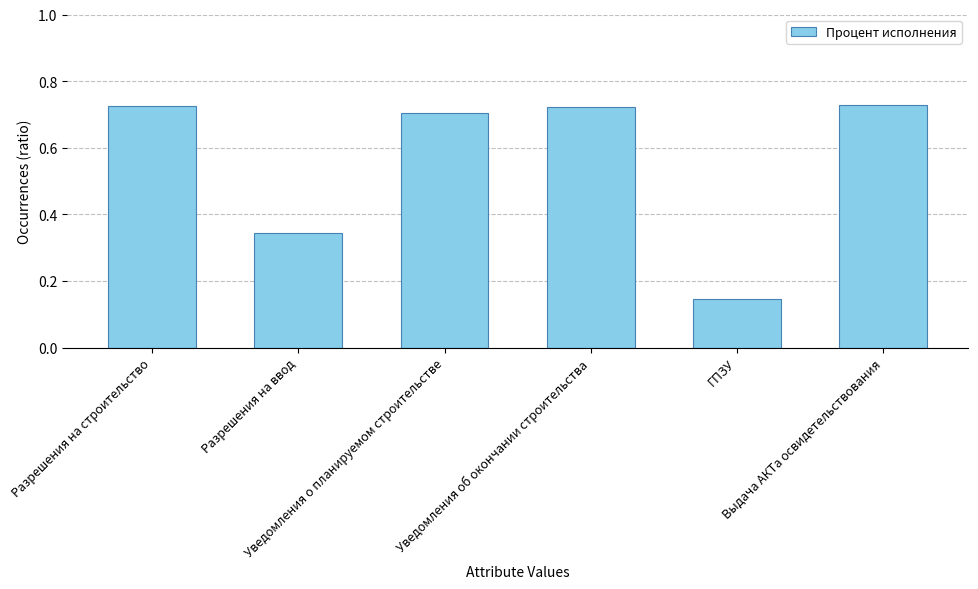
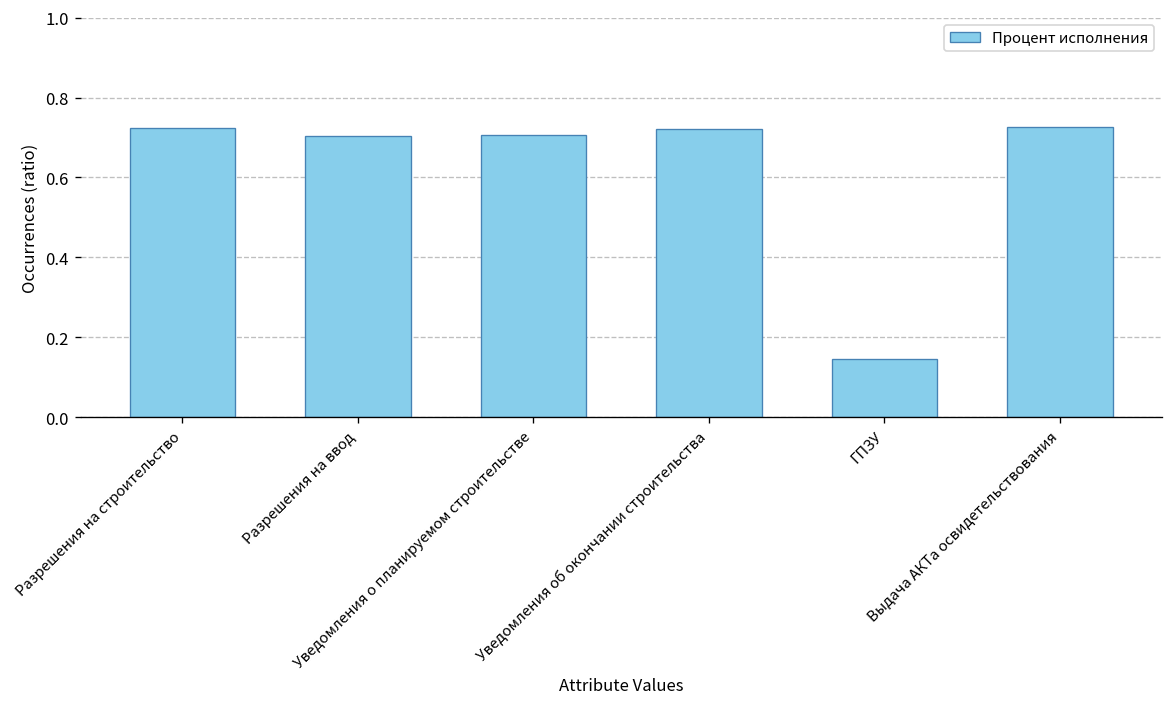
Разрешения на ввод: 0.34 -> 0.70
